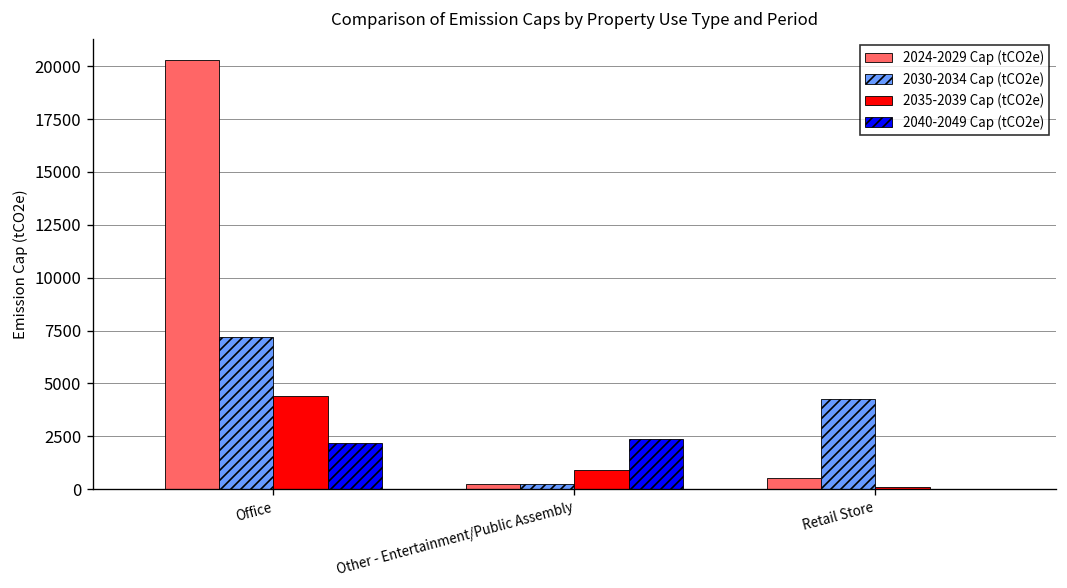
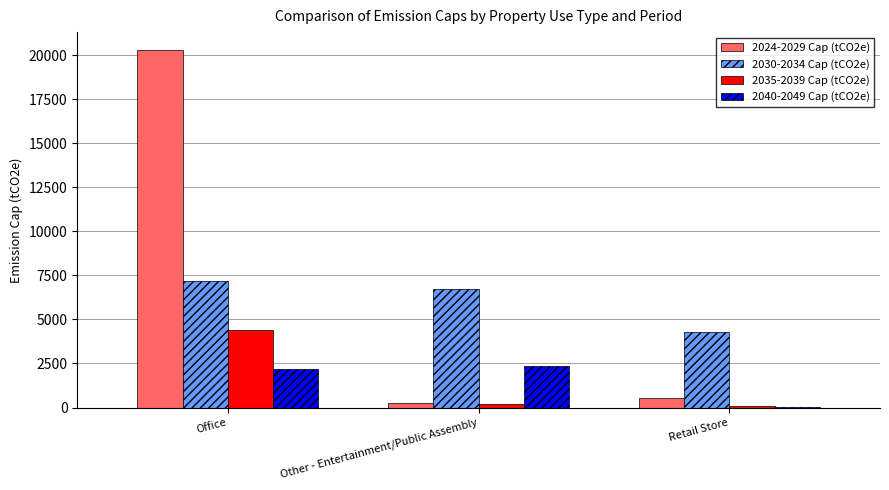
2030-2034 Cap (tCO2e), Other - Entertainment/Public Assembly: 200 -> 6700
2035-2039 Cap (tCO2e), Other - Entertainment/Public Assembly: 900 -> 200
